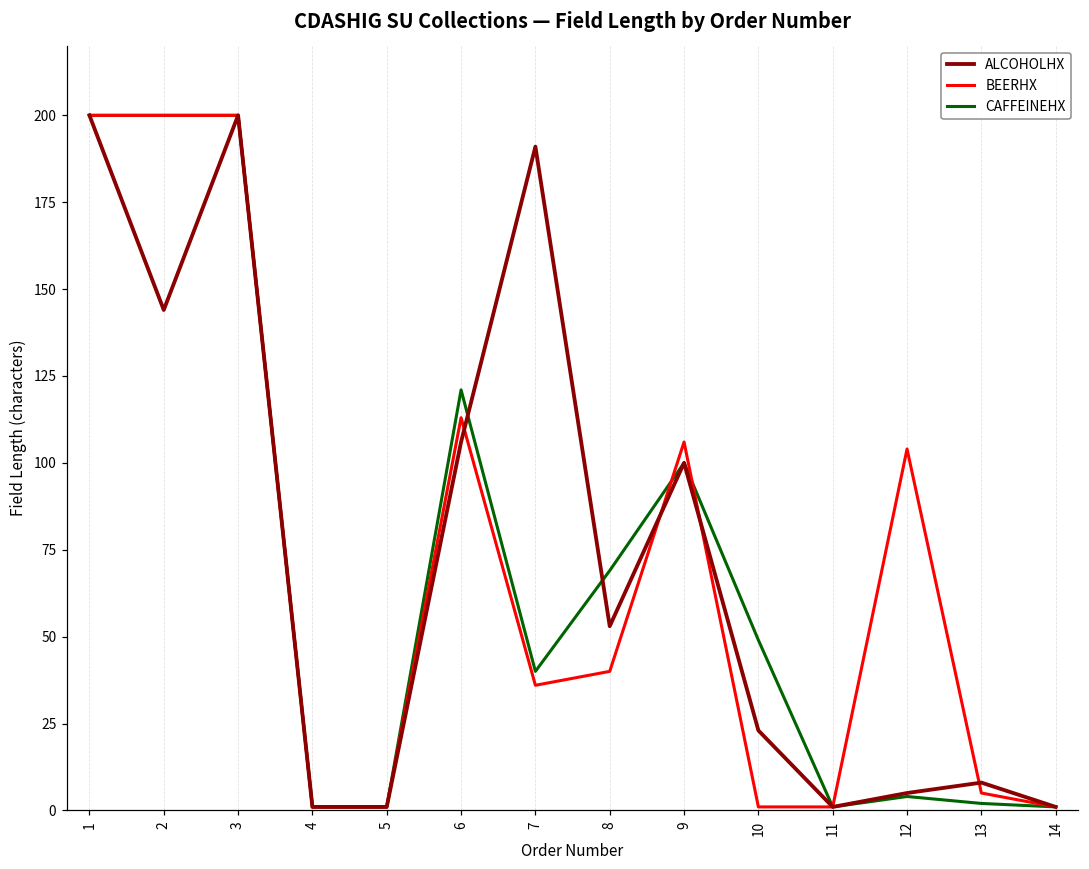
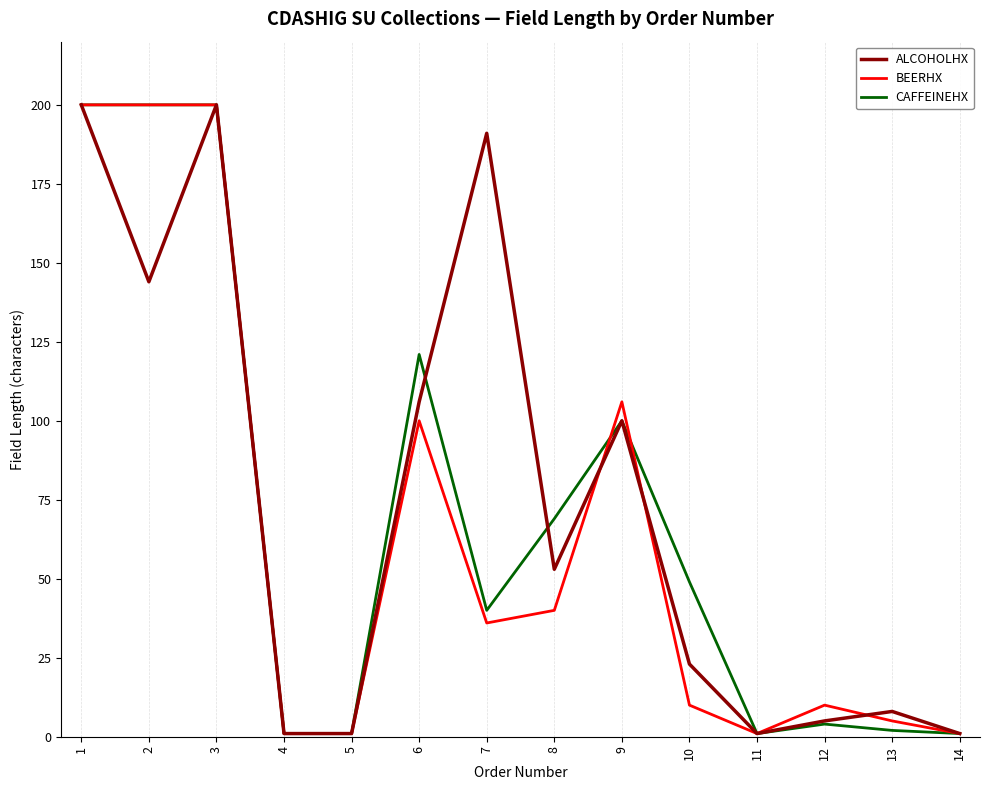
BEERHX, 6: 113 -> 100
BEERHX, 10: 1 -> 10
BEERHX, 12: 104 -> 10
